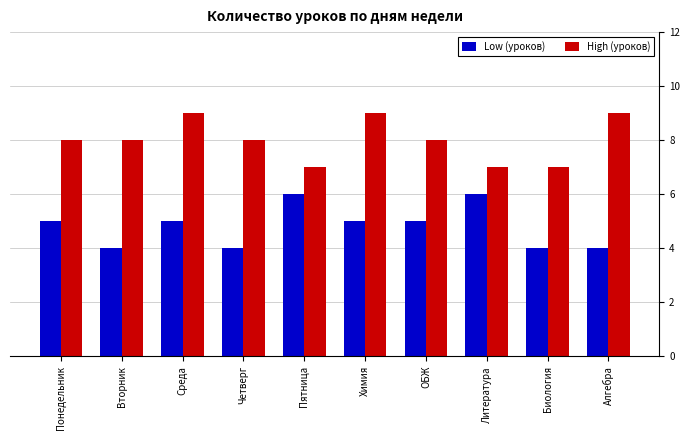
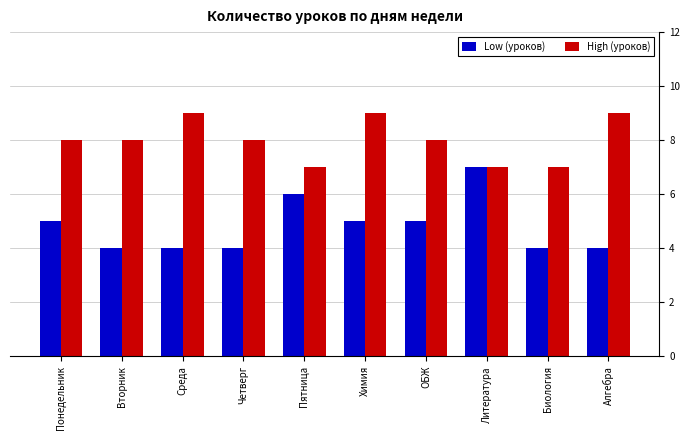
Low (уроков), Среда: 5 -> 4
Low (уроков), Литература: 6 -> 7
